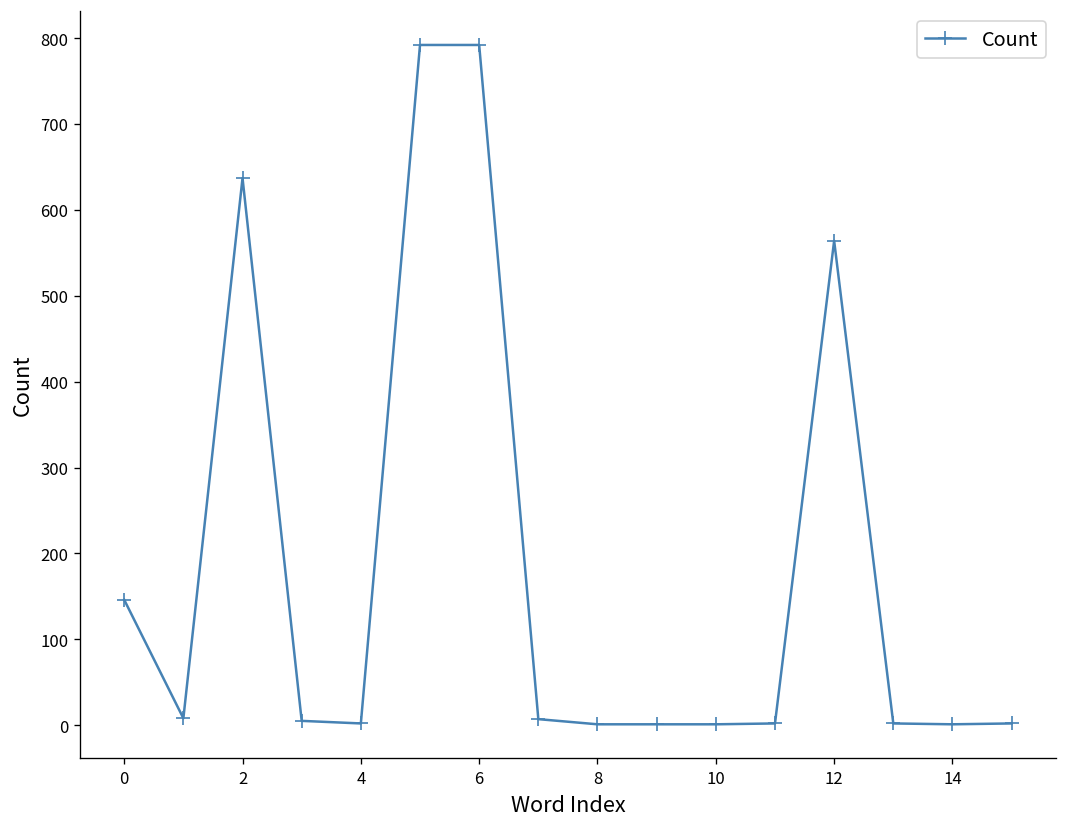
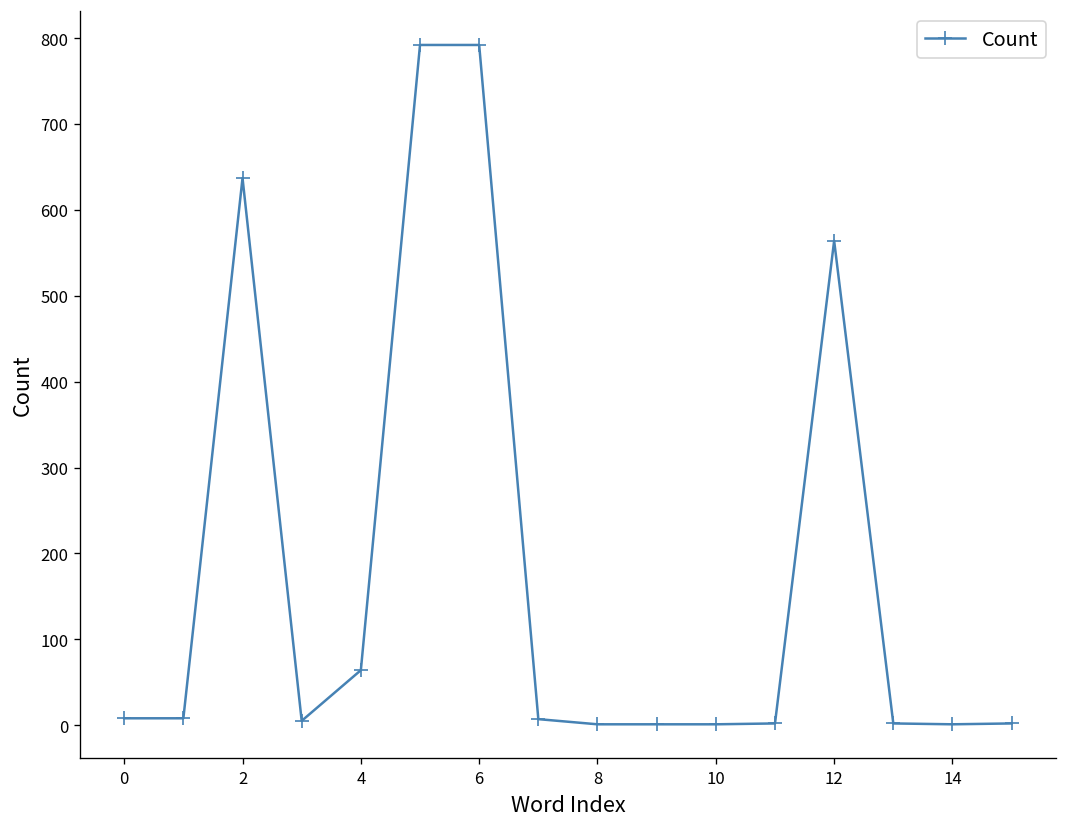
0: 150 -> 10
4: 0 -> 60
